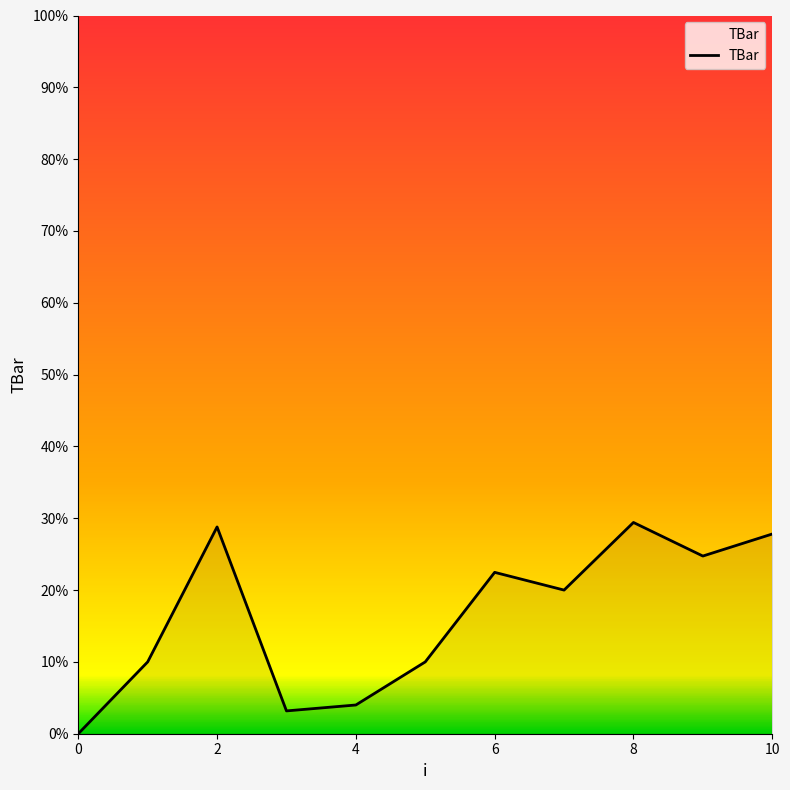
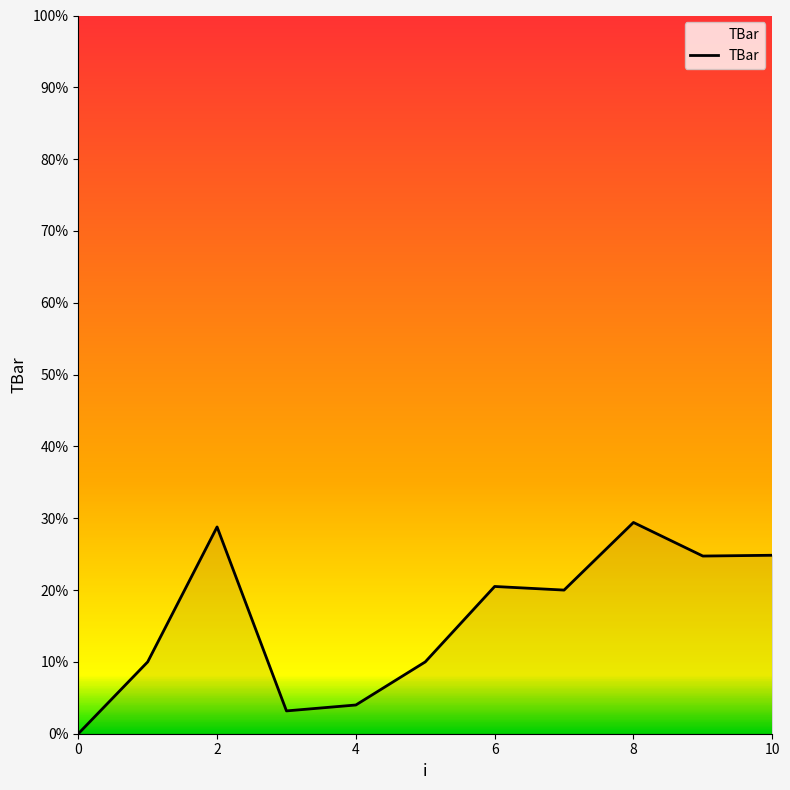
6: 22% -> 21%
10: 28% -> 25%
